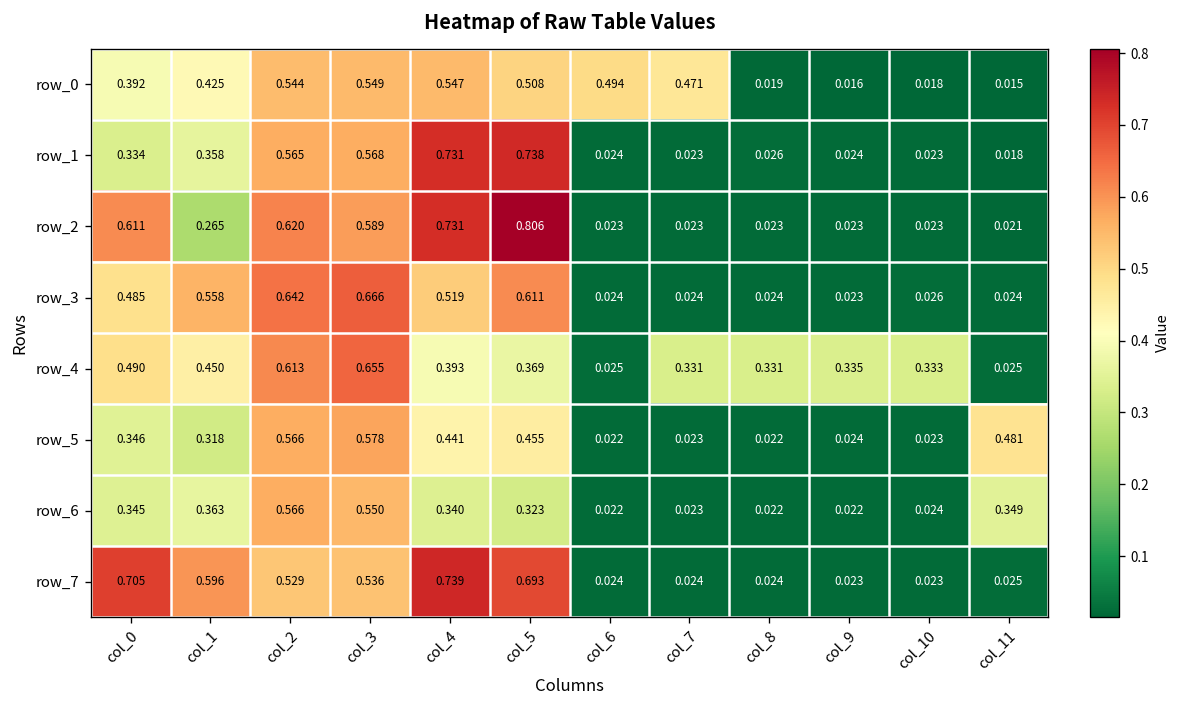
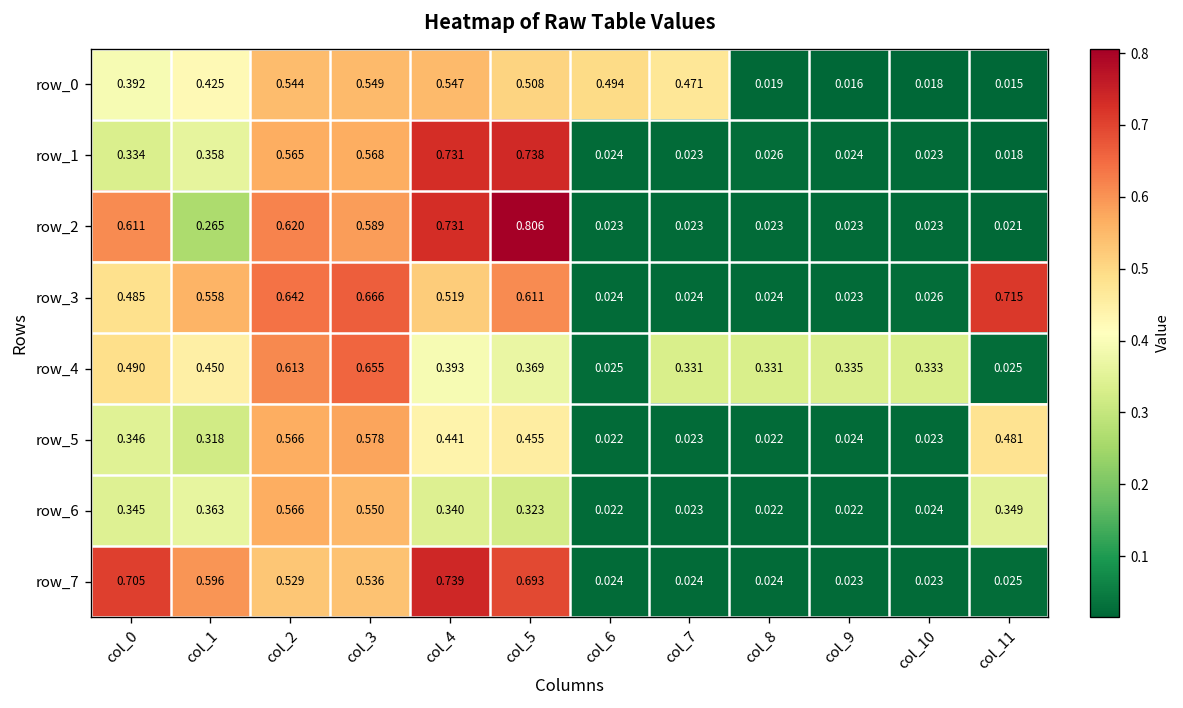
row_3, col_11: 0.024 -> 0.715
